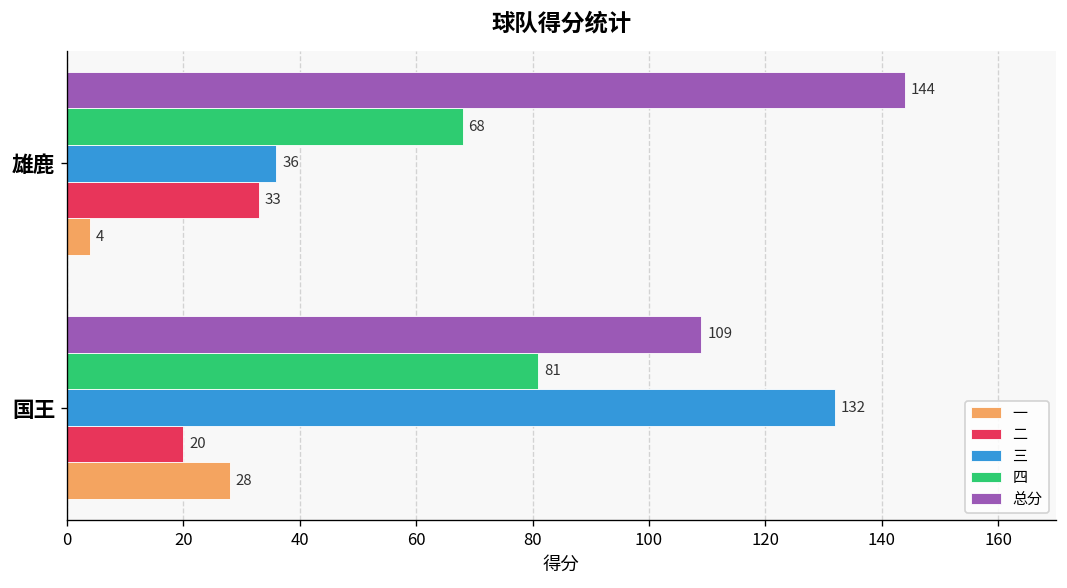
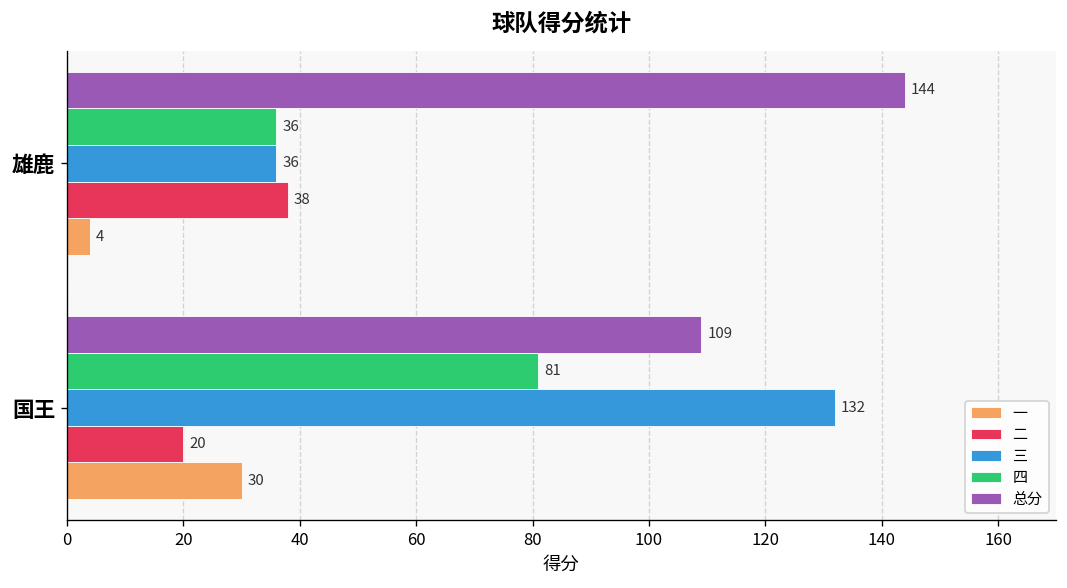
四, 雄鹿: 68 -> 36
二, 雄鹿: 33 -> 38
一, 国王: 28 -> 30
